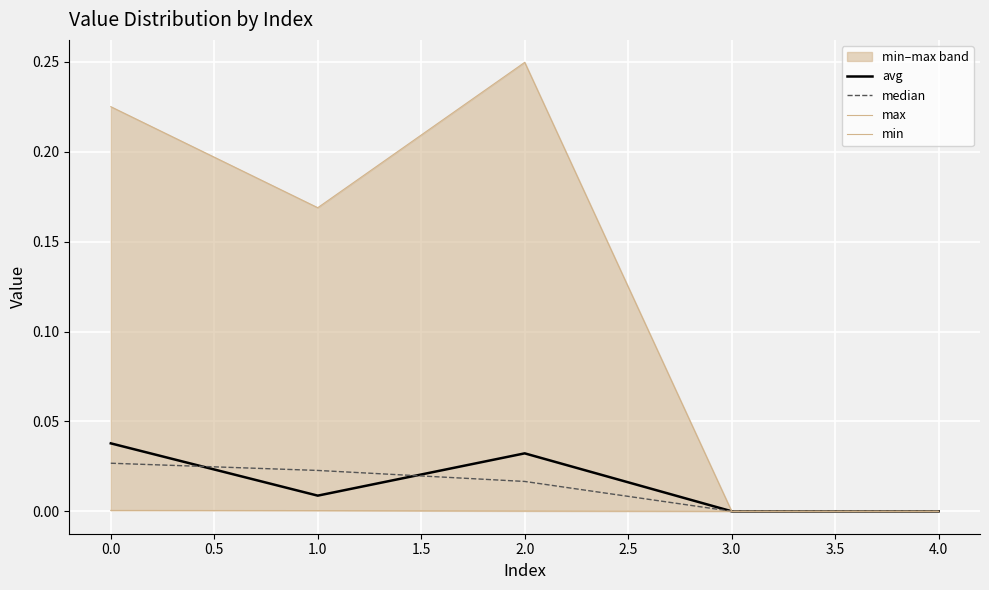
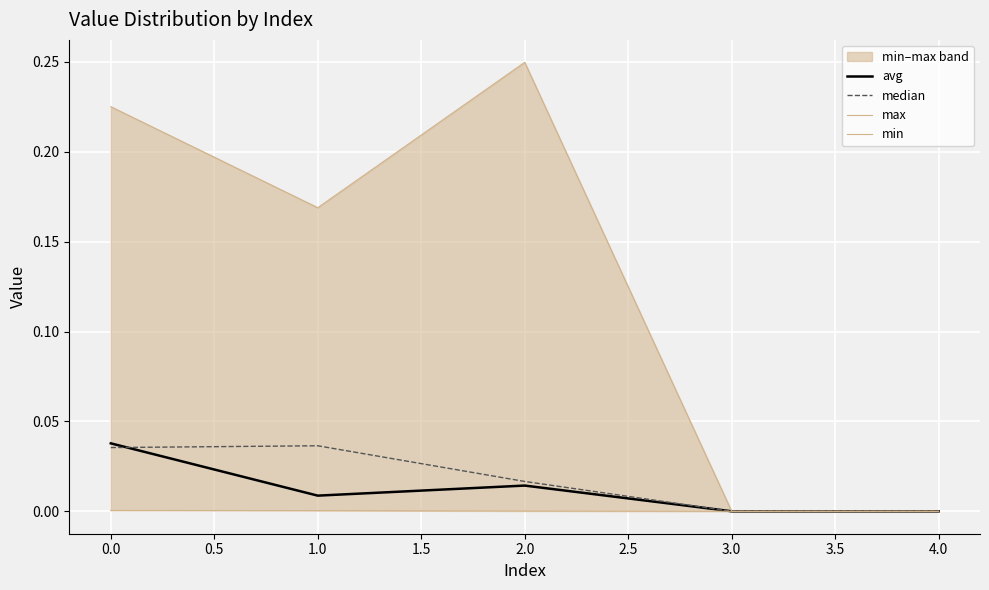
median, 0.0: 0.027 -> 0.035
median, 1.0: 0.023 -> 0.036
avg, 2.0: 0.032 -> 0.014
